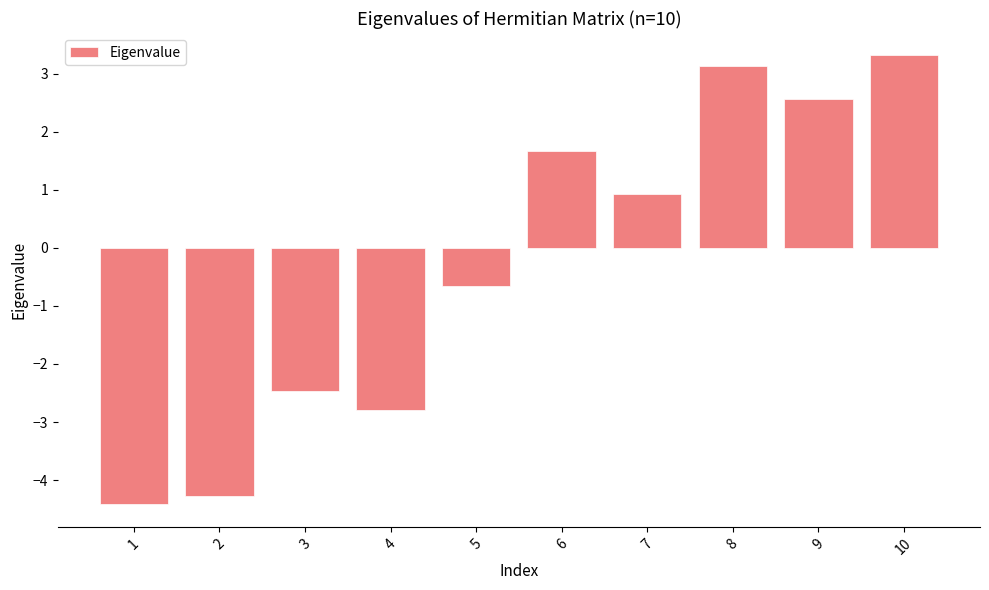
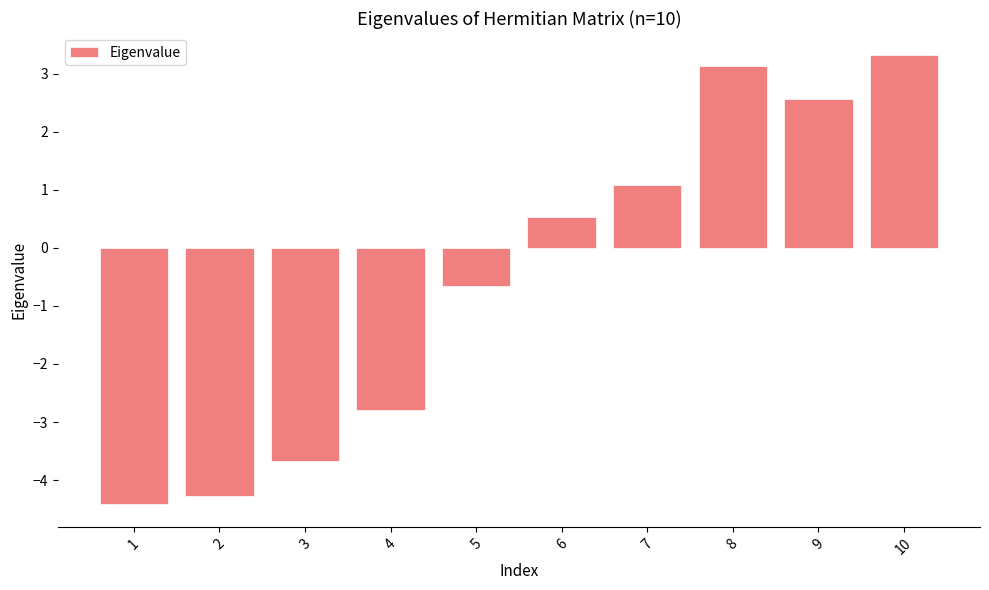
3: -2.5 -> -3.7
6: 1.7 -> 0.5
7: 0.9 -> 1.1
